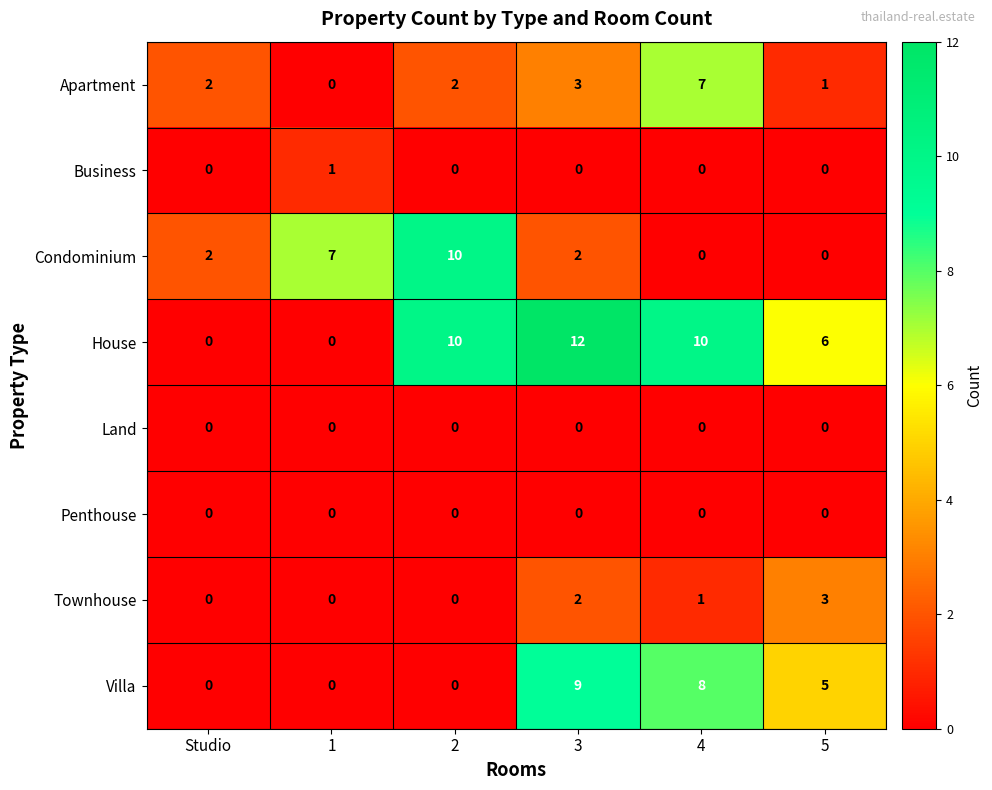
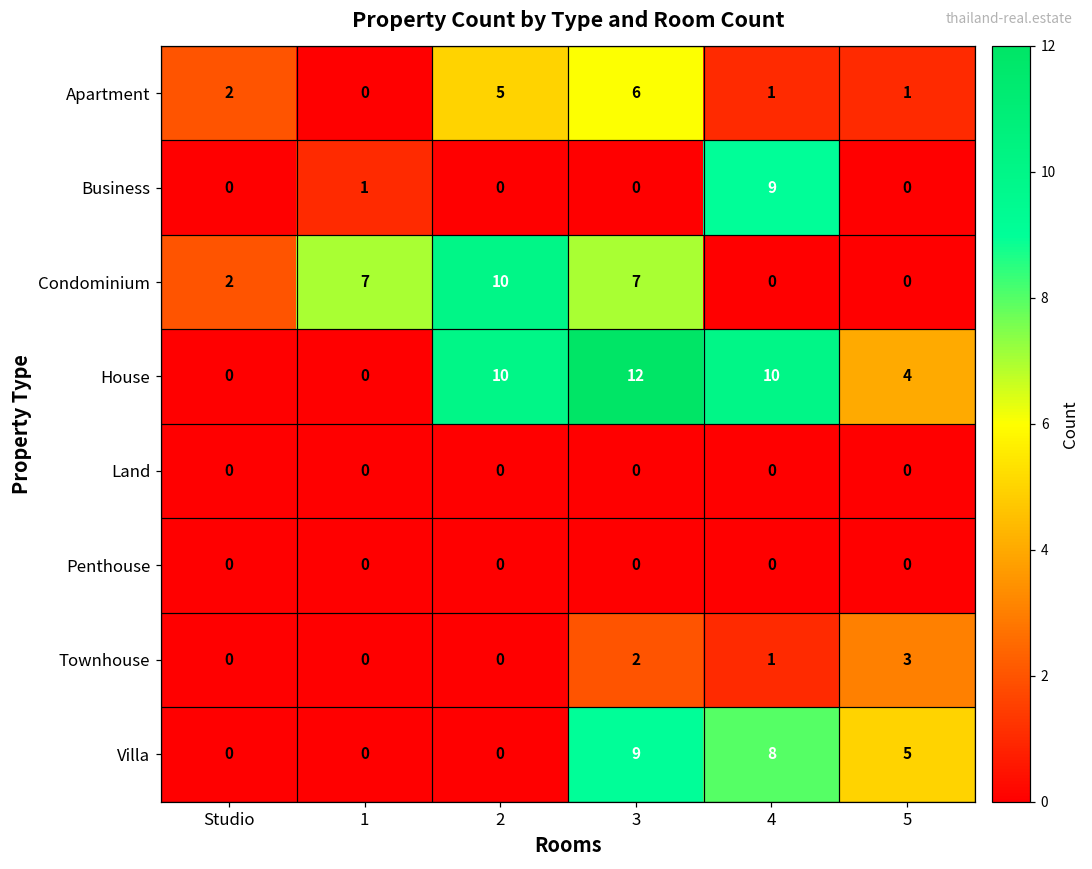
Apartment, 2: 2 -> 5
Apartment, 3: 3 -> 6
Apartment, 4: 7 -> 1
Business, 4: 0 -> 9
Condominium, 3: 2 -> 7
House, 5: 6 -> 4
